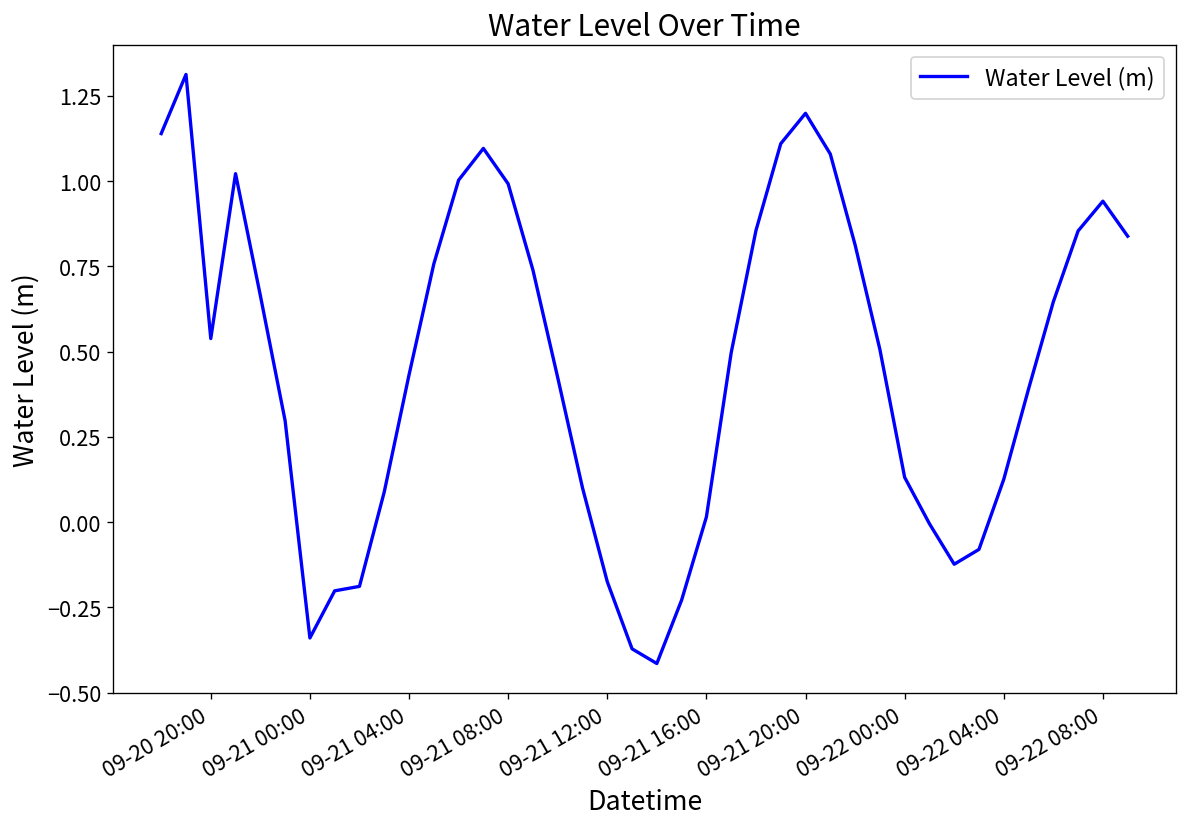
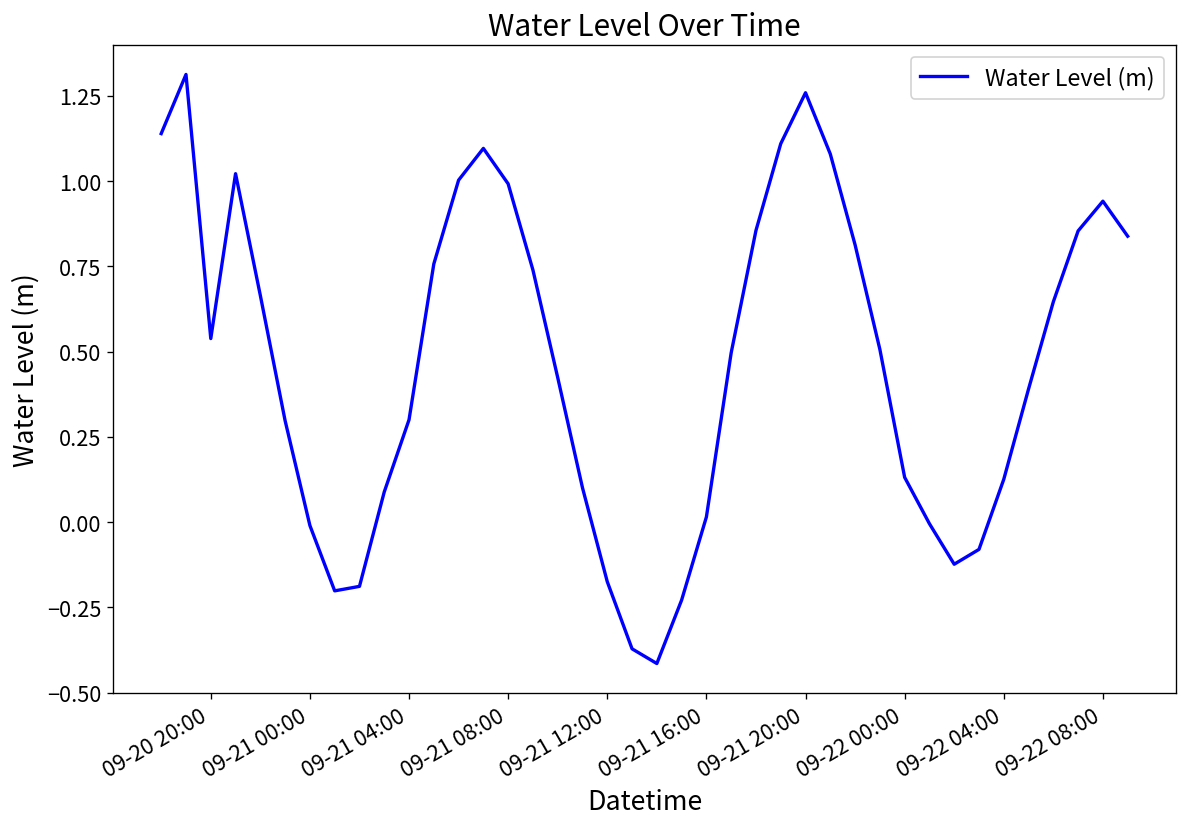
09-21 00:00: -0.34 -> -0.01
09-21 04:00: 0.43 -> 0.30
09-21 20:00: 1.20 -> 1.26
